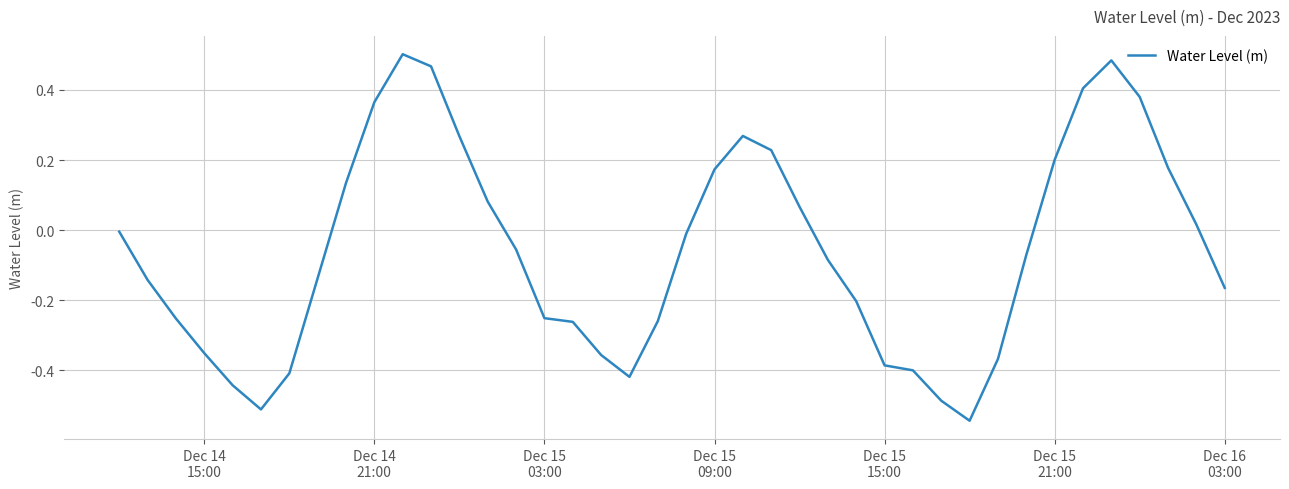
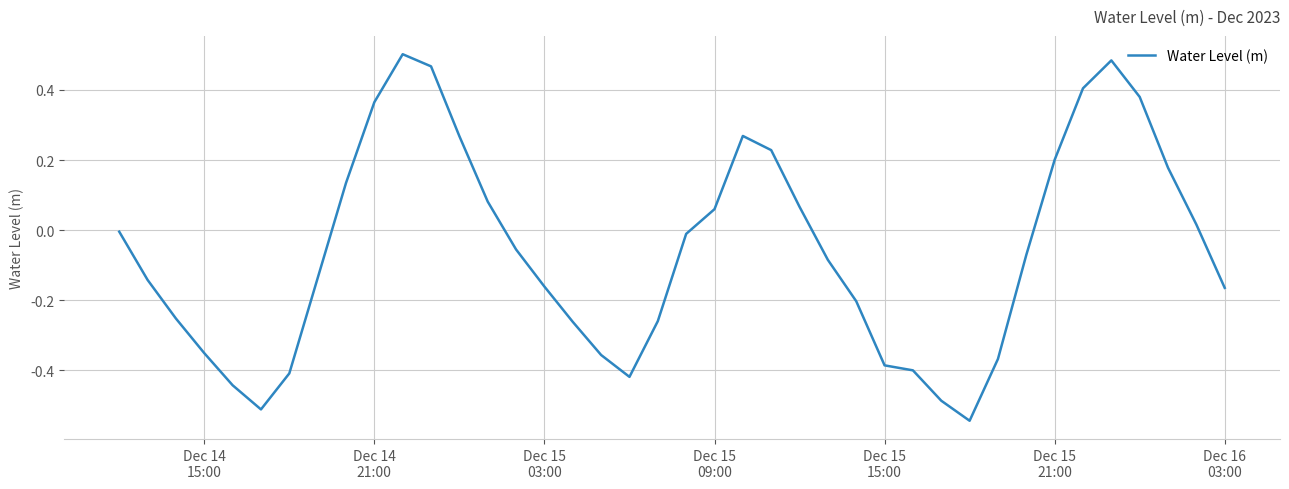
Dec 15 03:00: -0.25 -> -0.16
Dec 15 09:00: 0.17 -> 0.06
